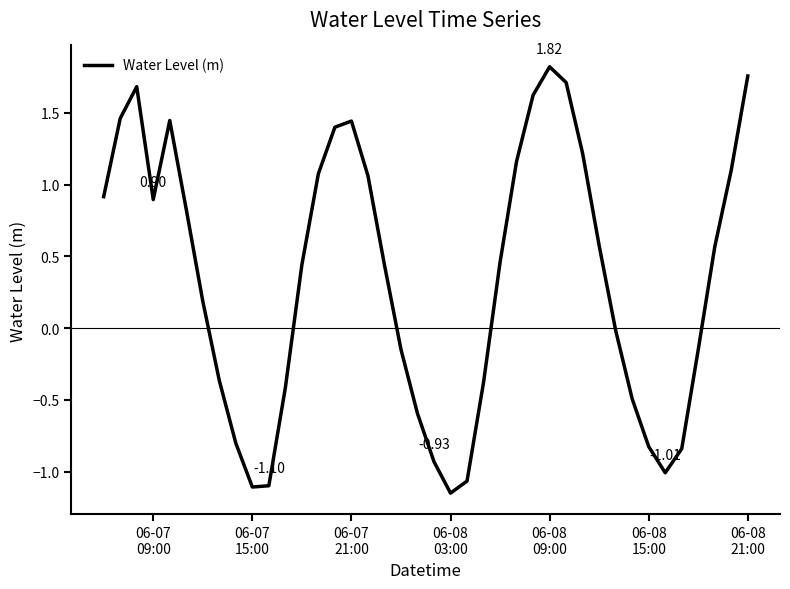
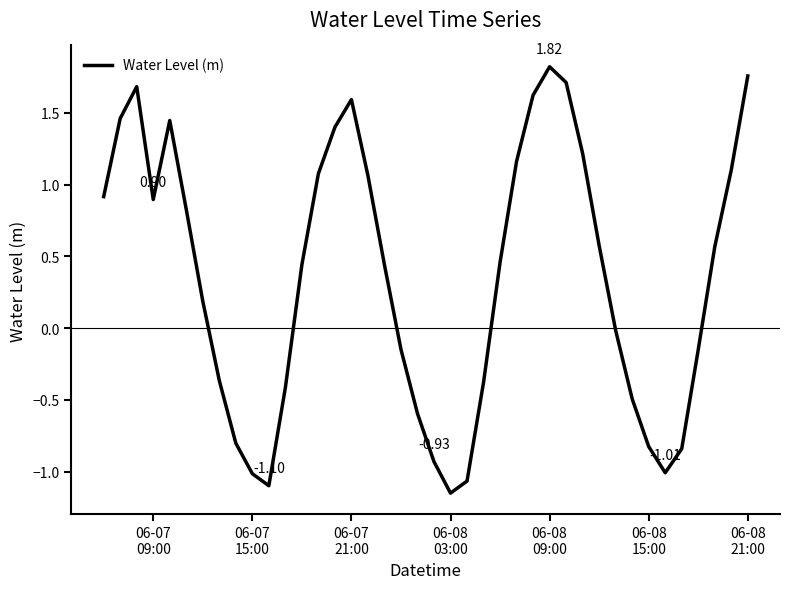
06-07 15:00: -1.11 -> -1.01
06-07 21:00: 1.44 -> 1.59
